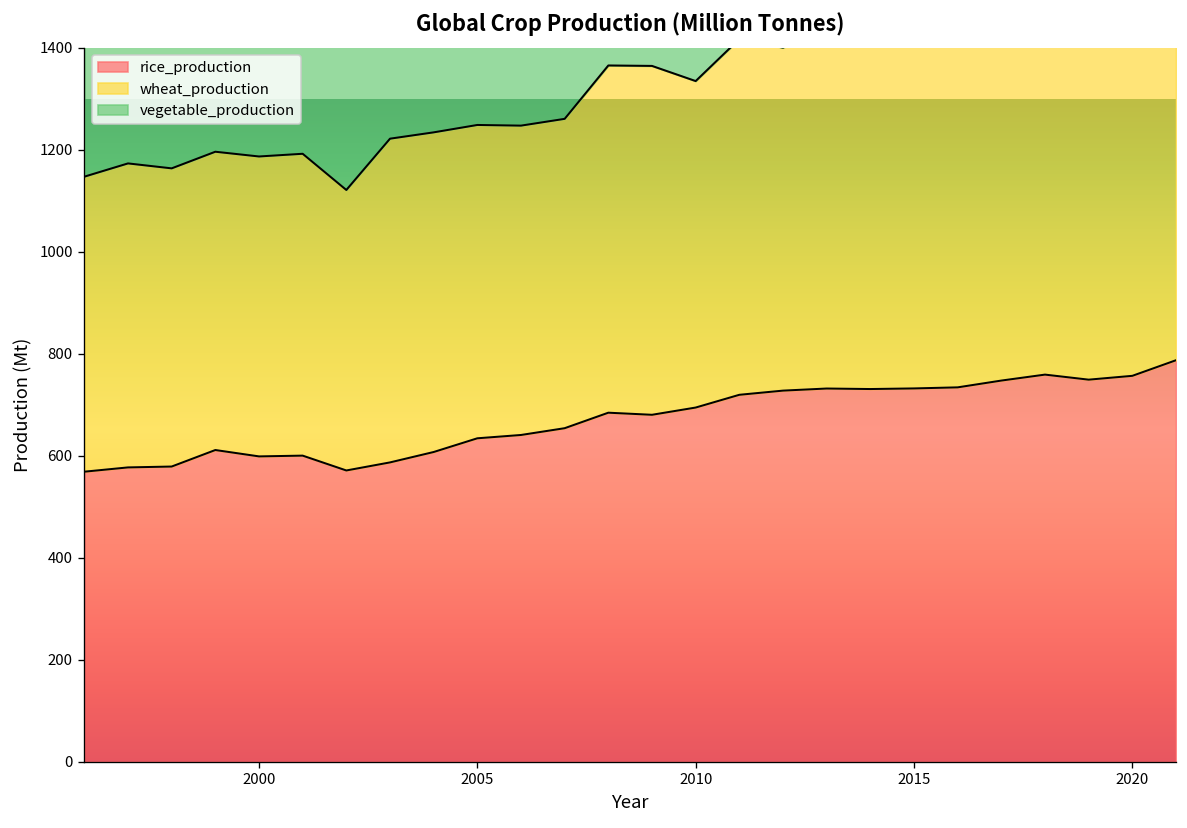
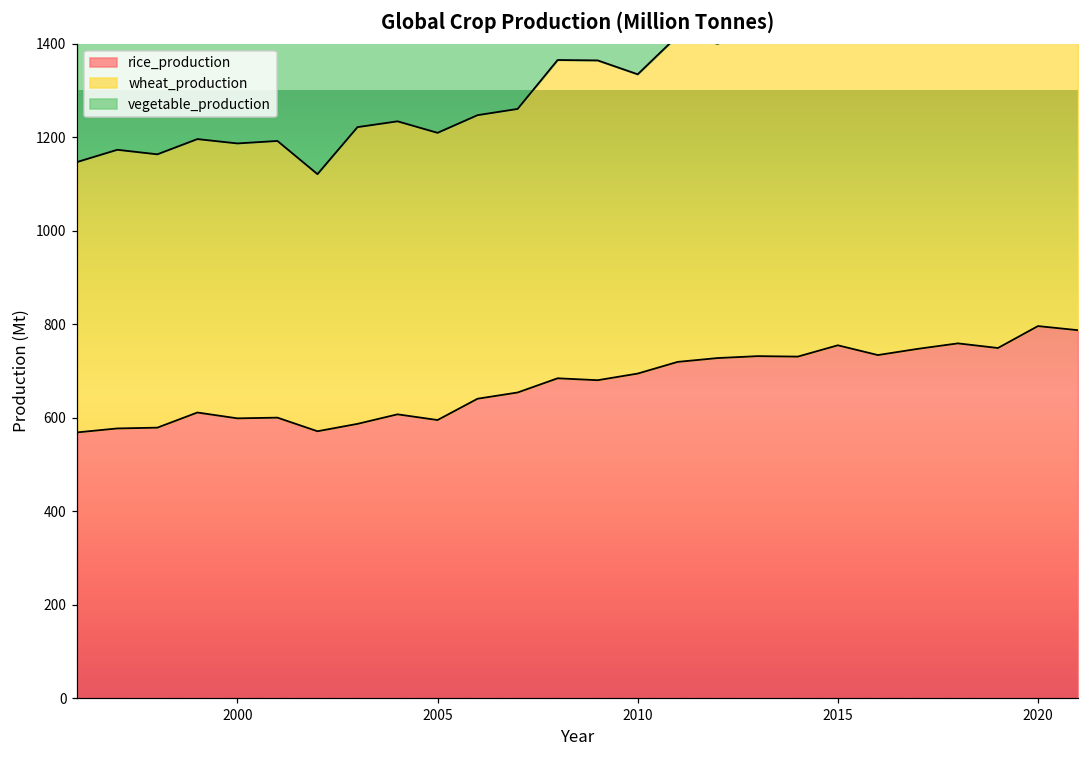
rice_production, 2005: 630 -> 600
rice_production, 2015: 730 -> 760
rice_production, 2020: 760 -> 800
